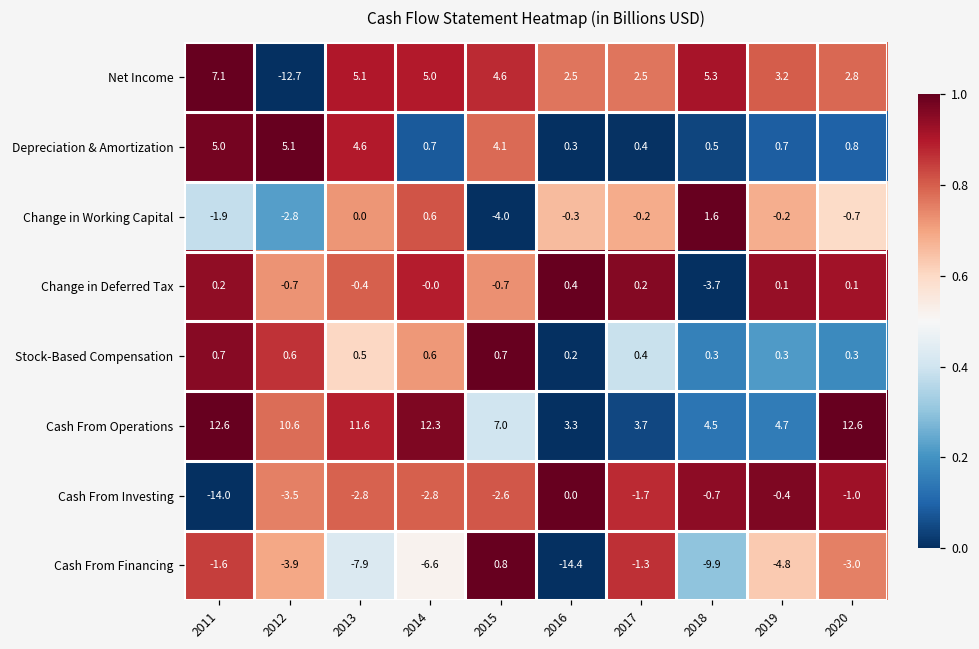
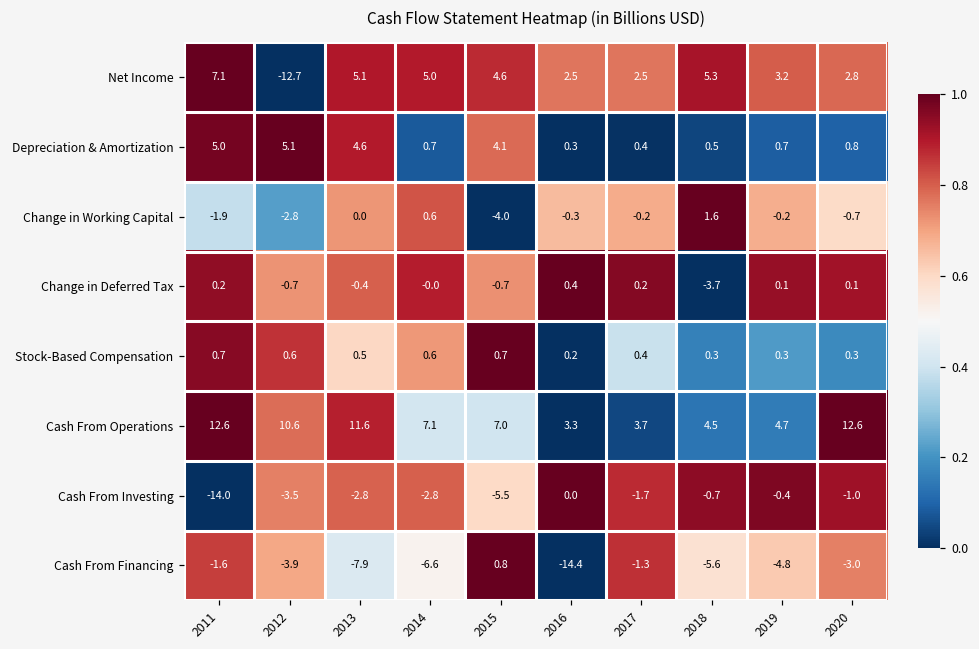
Cash From Operations, 2014: 12.3 -> 7.1
Cash From Investing, 2015: -2.6 -> -5.5
Cash From Financing, 2018: -9.9 -> -5.6
